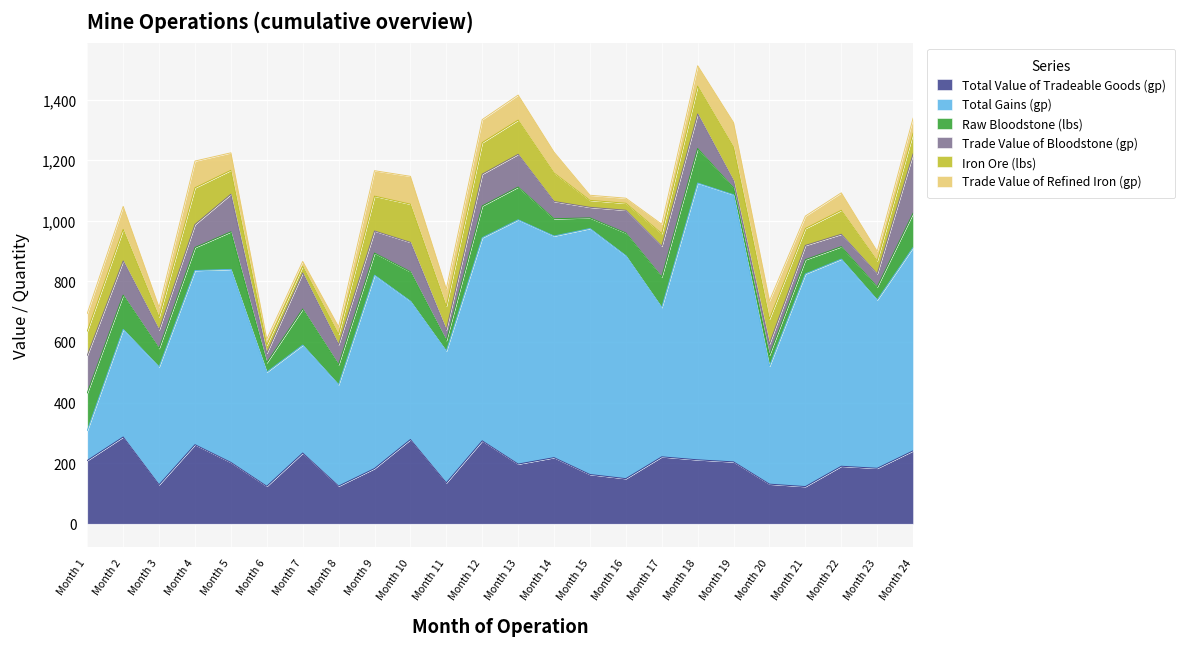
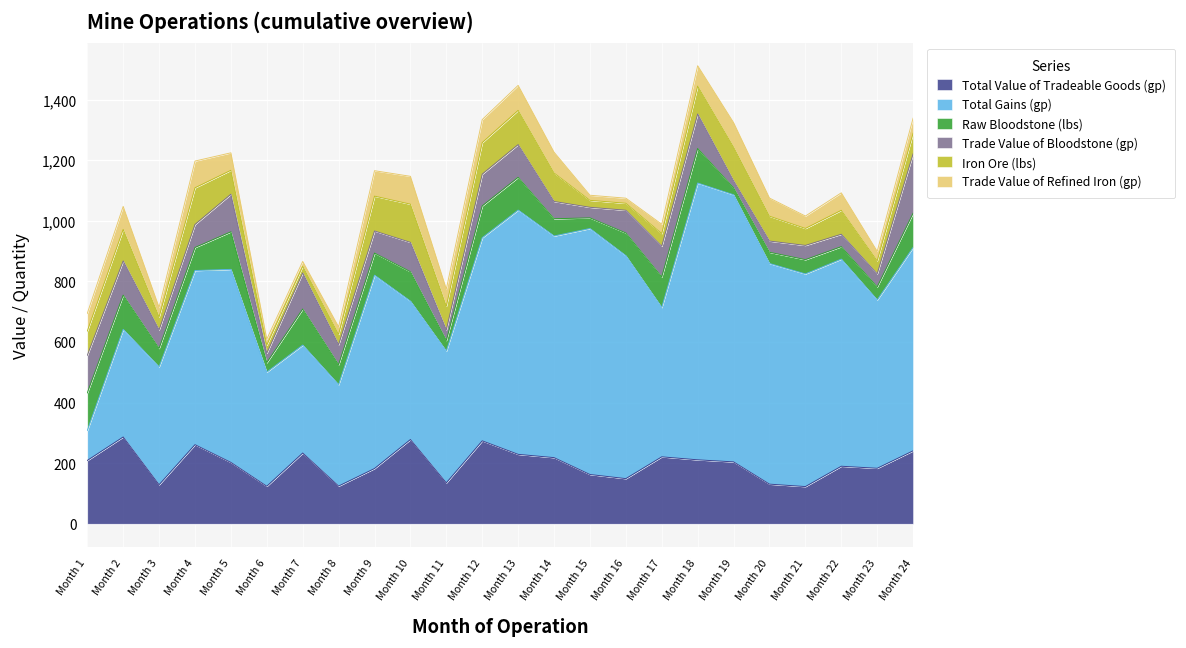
Total Value of Tradeable Goods (gp), Month 13: 200 -> 230
Total Gains (gp), Month 20: 390 -> 730
